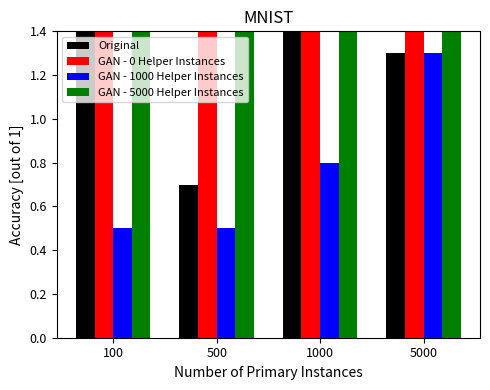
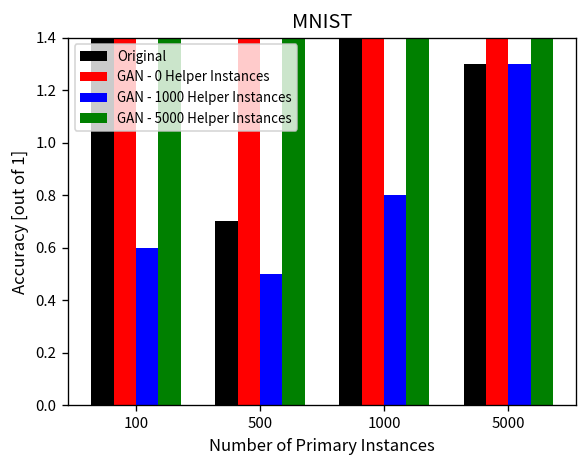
GAN - 1000 Helper Instances, 100: 0.5 -> 0.6
